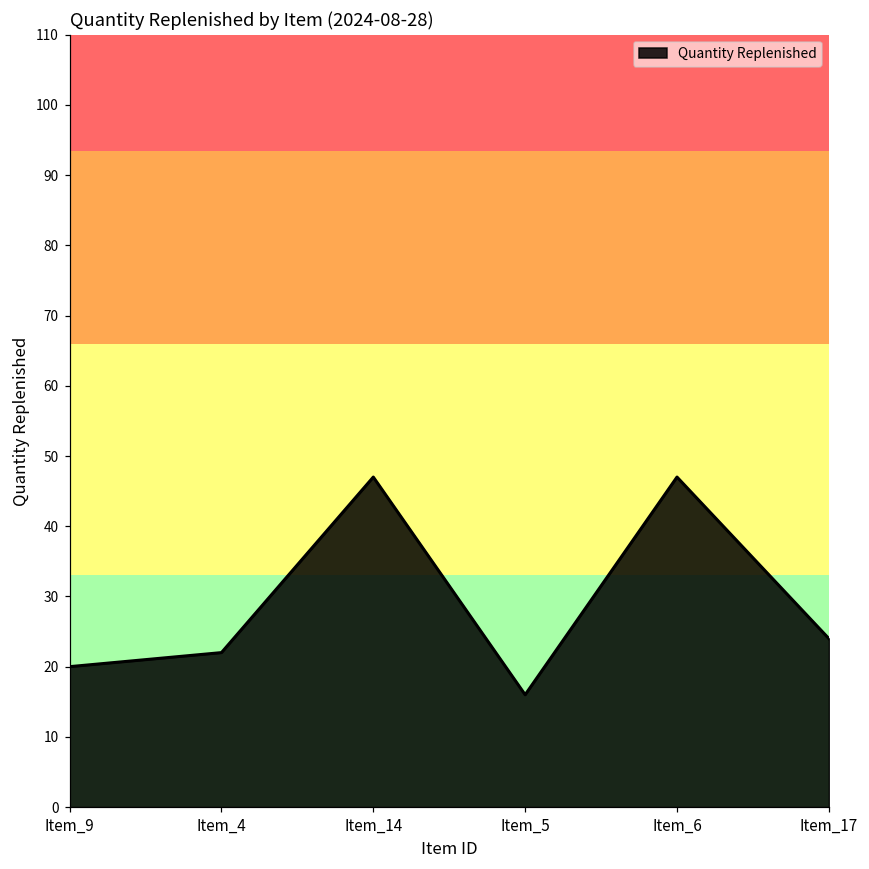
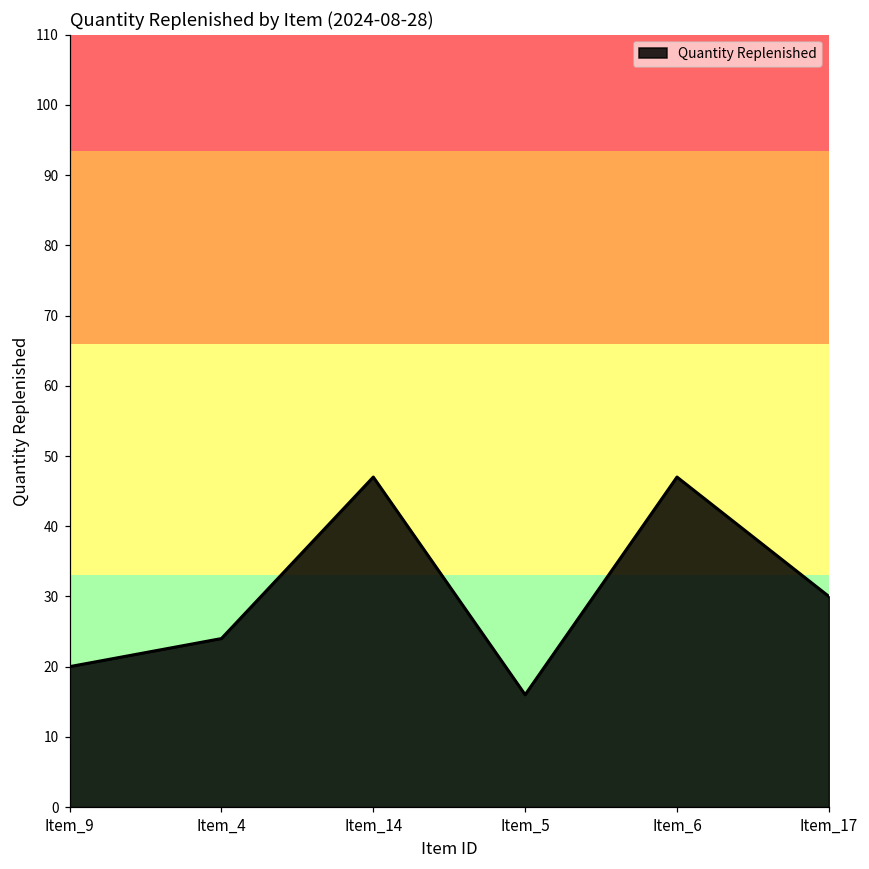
Item_4: 22 -> 24
Item_17: 24 -> 30
